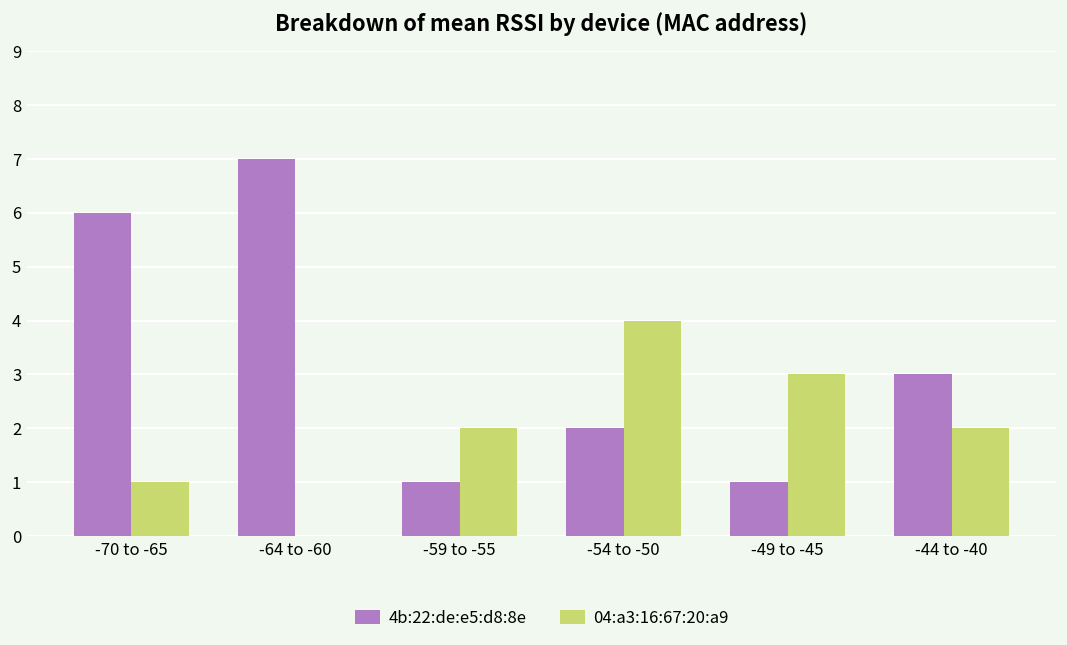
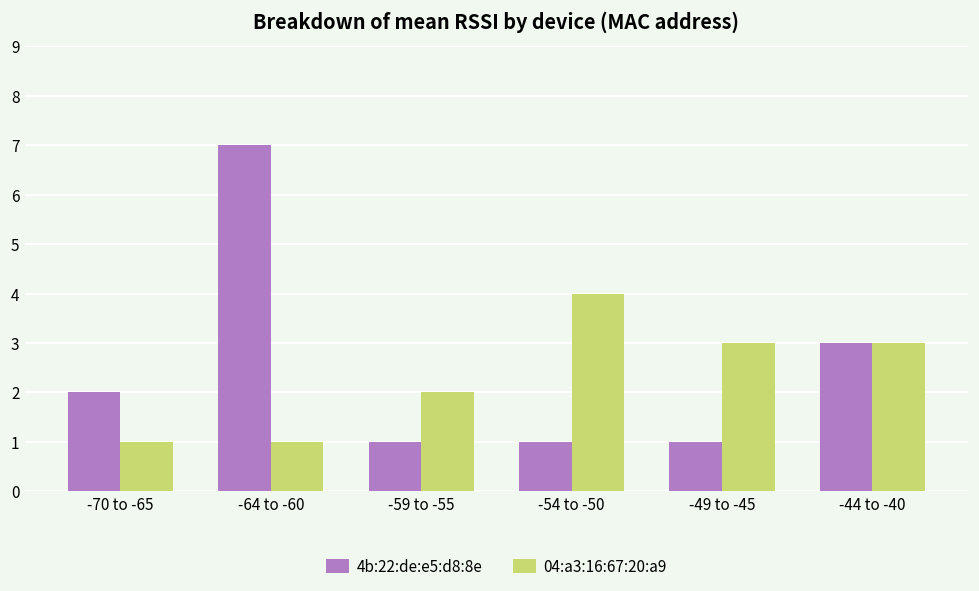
4b:22:de:e5:d8:8e, -70 to -65: 6 -> 2
04:a3:16:67:20:a9, -64 to -60: 0 -> 1
4b:22:de:e5:d8:8e, -54 to -50: 2 -> 1
04:a3:16:67:20:a9, -44 to -40: 2 -> 3
